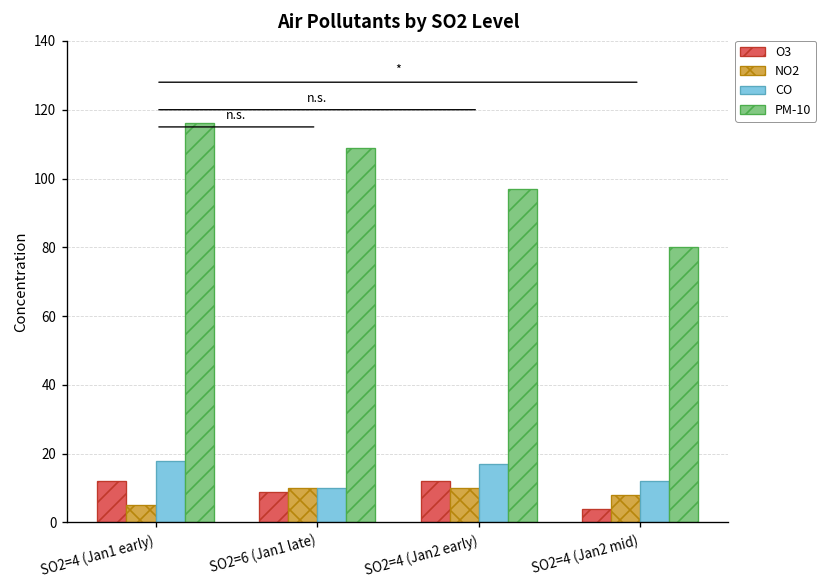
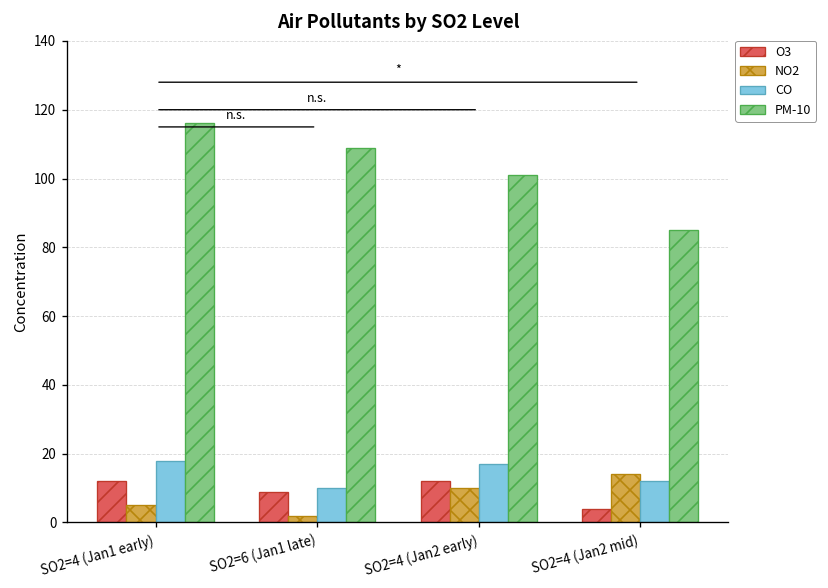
NO2, SO2=6 (Jan1 late): 10 -> 2
PM-10, SO2=4 (Jan2 early): 97 -> 101
NO2, SO2=4 (Jan2 mid): 8 -> 14
PM-10, SO2=4 (Jan2 mid): 80 -> 85
